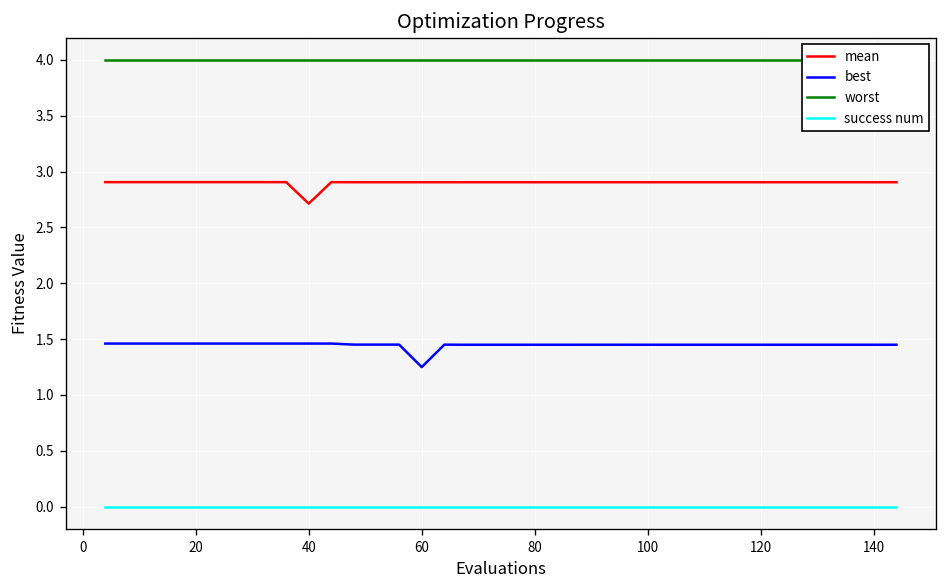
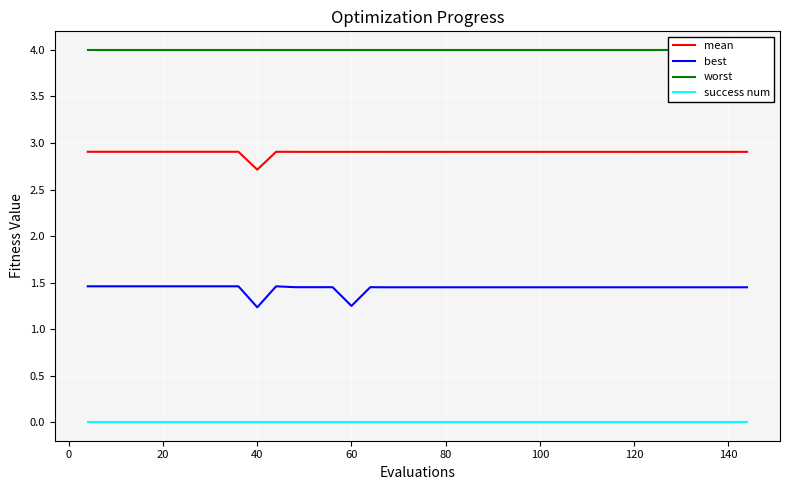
best, 40: 1.5 -> 1.2
